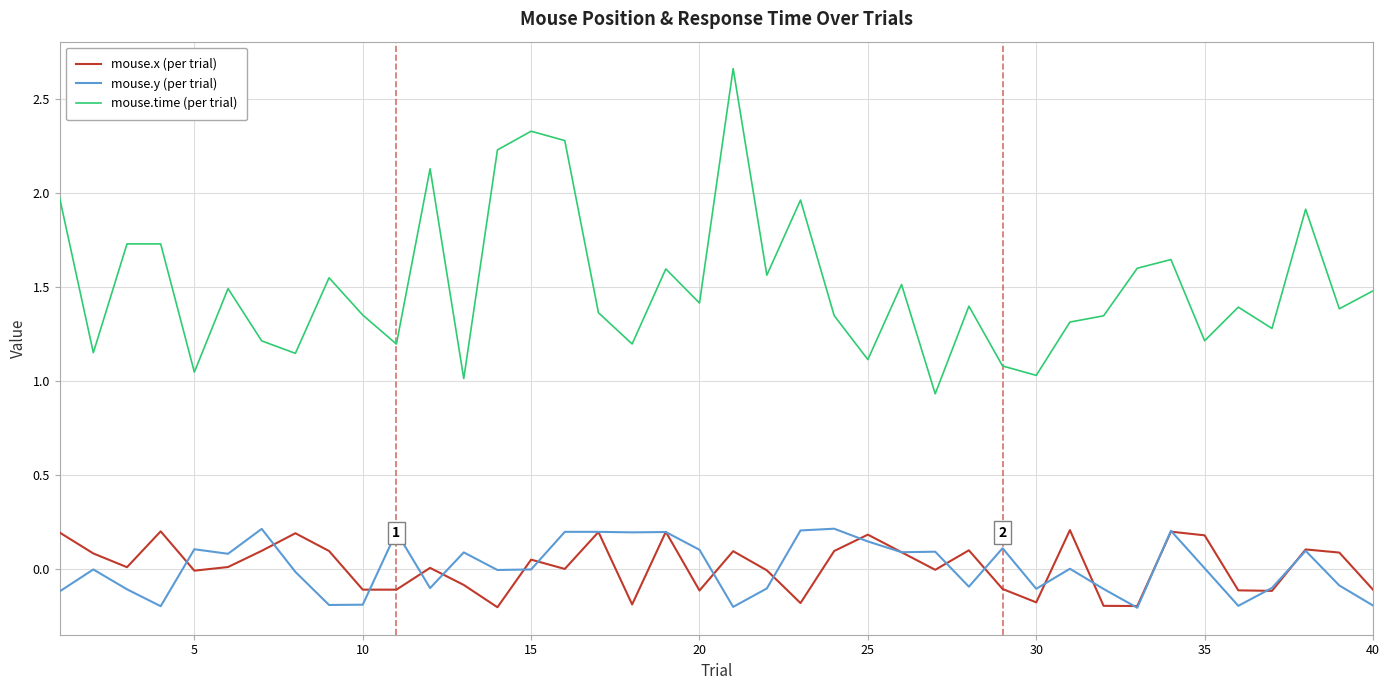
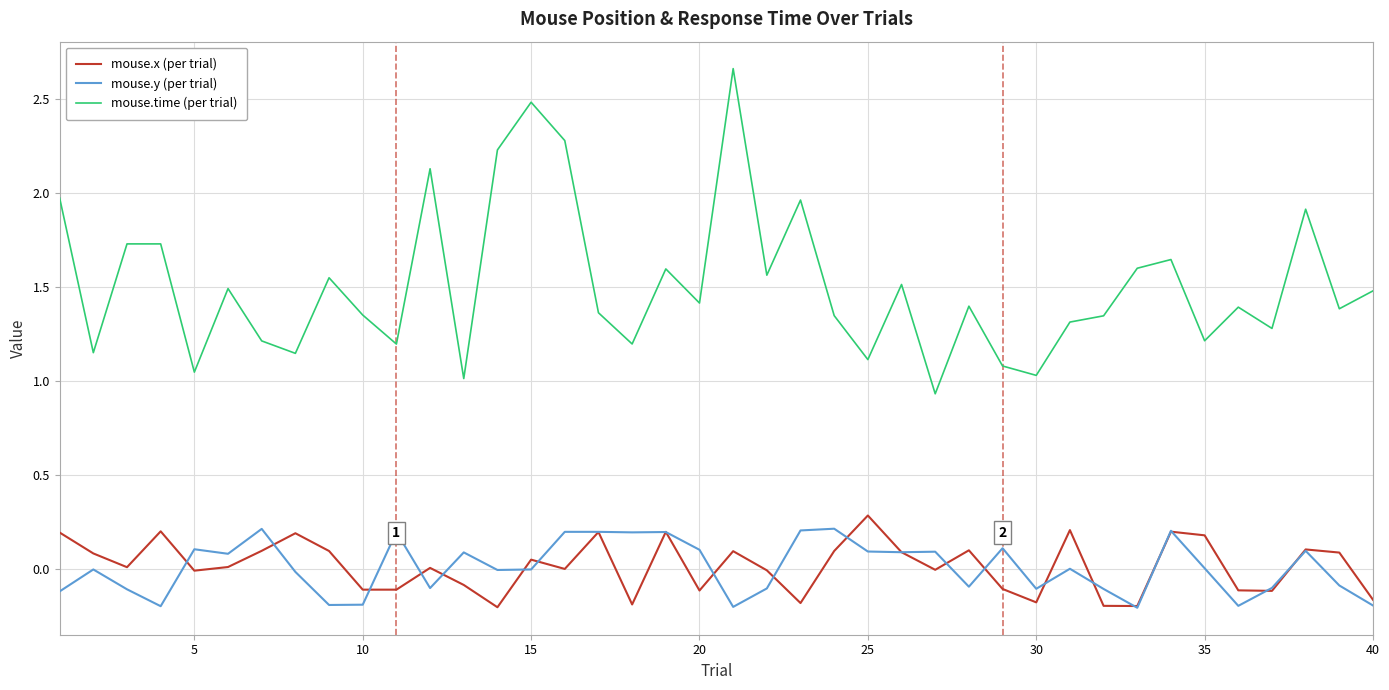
mouse.time (per trial), 15: 2.33 -> 2.48
mouse.x (per trial), 25: 0.19 -> 0.29
mouse.y (per trial), 25: 0.15 -> 0.10
mouse.x (per trial), 40: -0.11 -> -0.16
